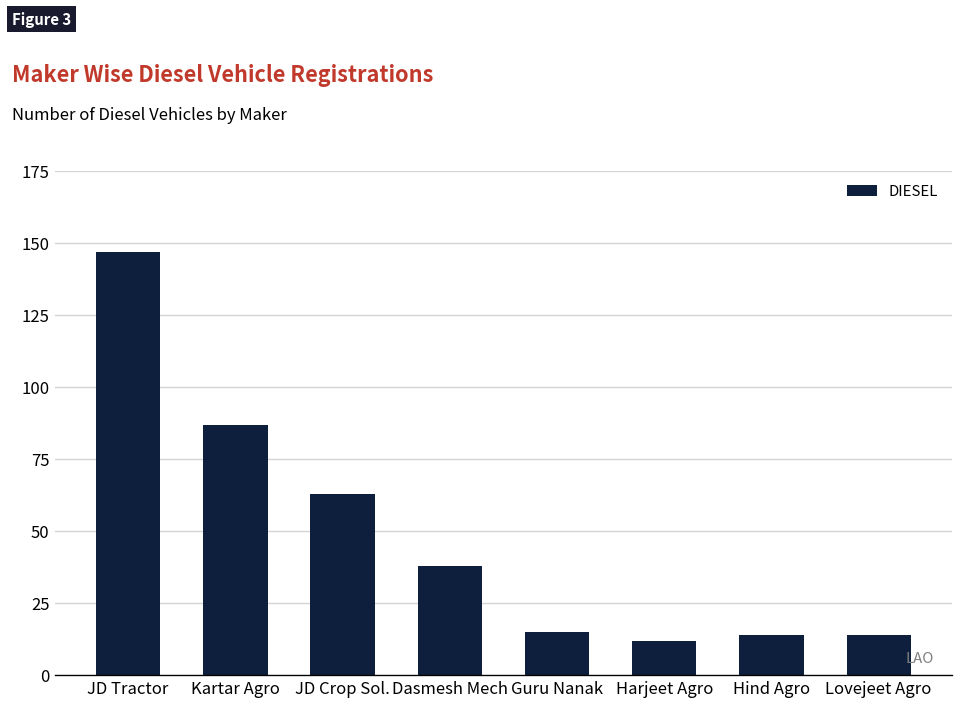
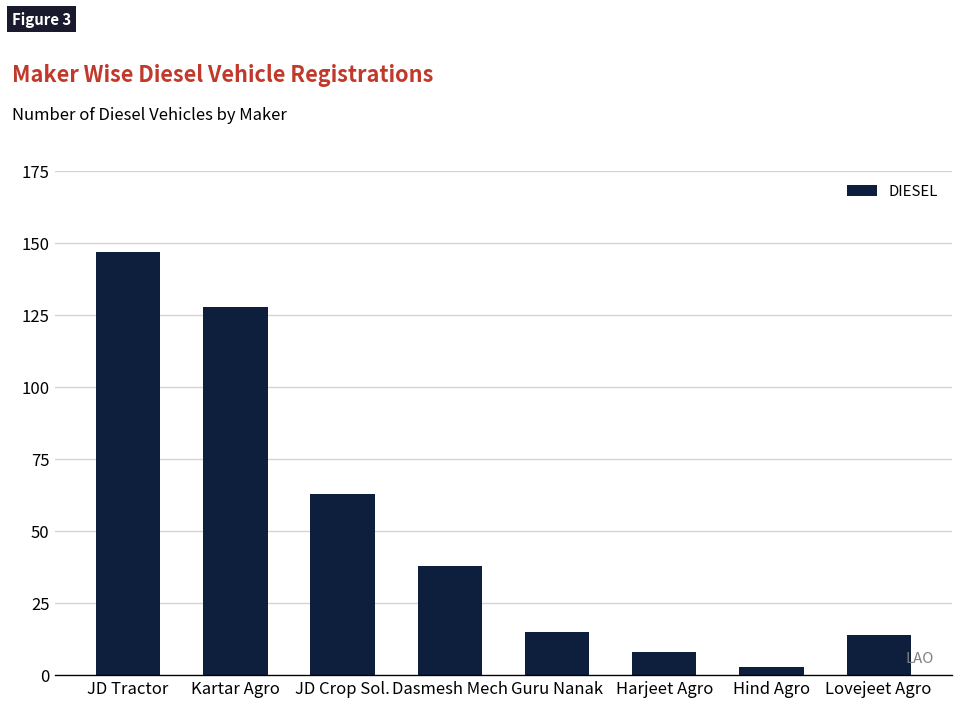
Kartar Agro: 87 -> 128
Harjeet Agro: 12 -> 8
Hind Agro: 14 -> 3
